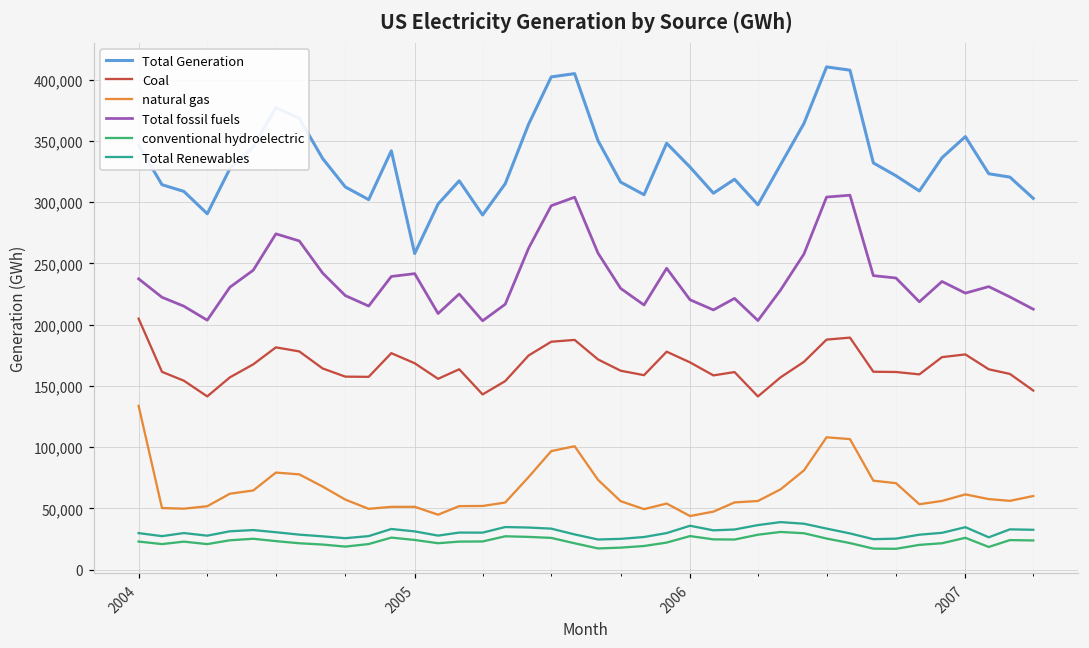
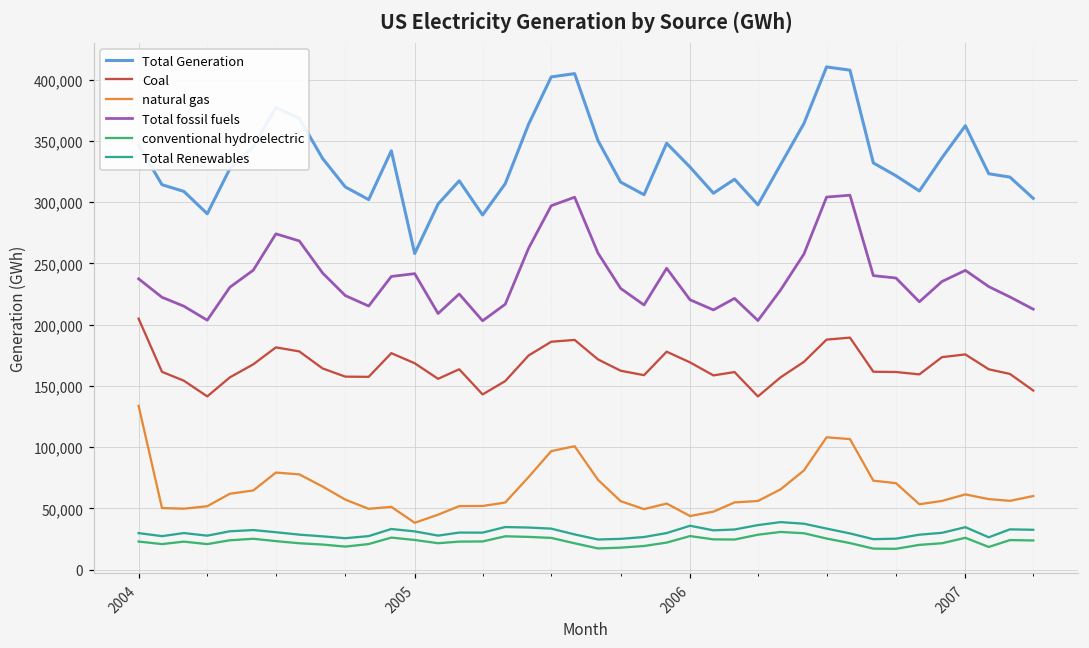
natural gas, 2005: 51,000 -> 38,000
Total Generation, 2007: 354,000 -> 362,000
Total fossil fuels, 2007: 226,000 -> 244,000
